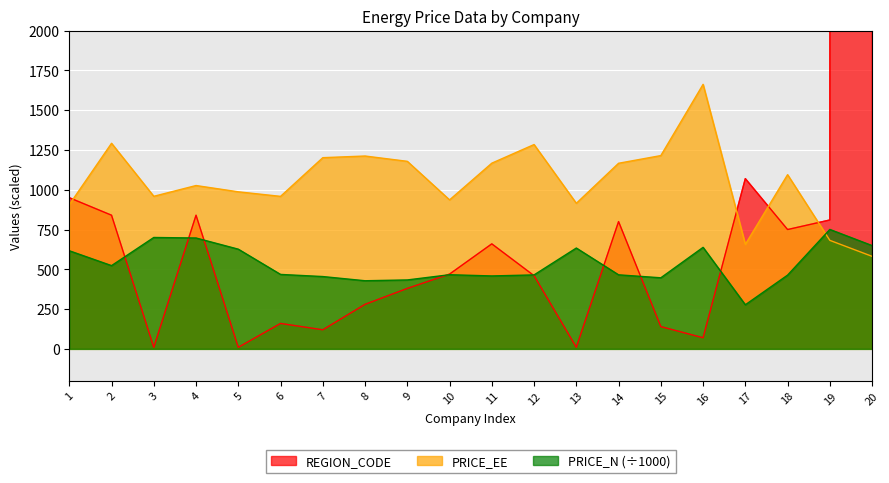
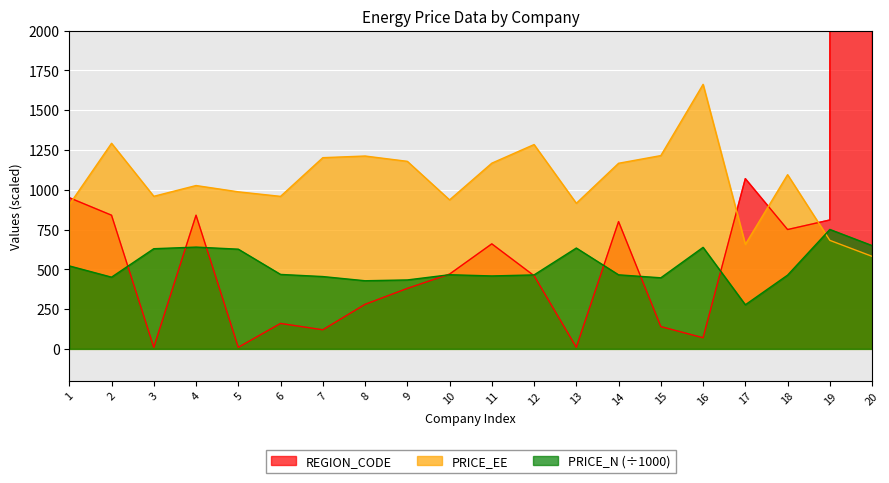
PRICE_N (÷1000), 1: 620 -> 520
PRICE_N (÷1000), 2: 520 -> 450
PRICE_N (÷1000), 3: 700 -> 630
PRICE_N (÷1000), 4: 700 -> 640
